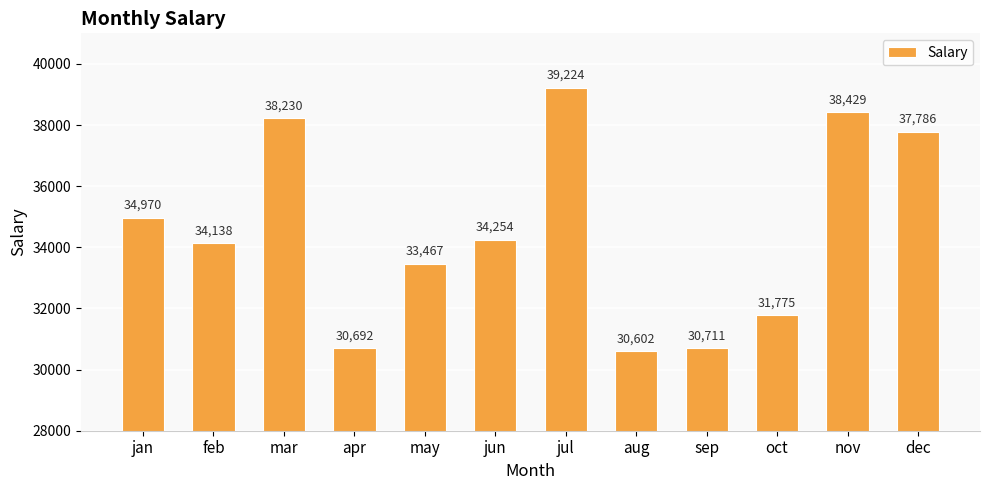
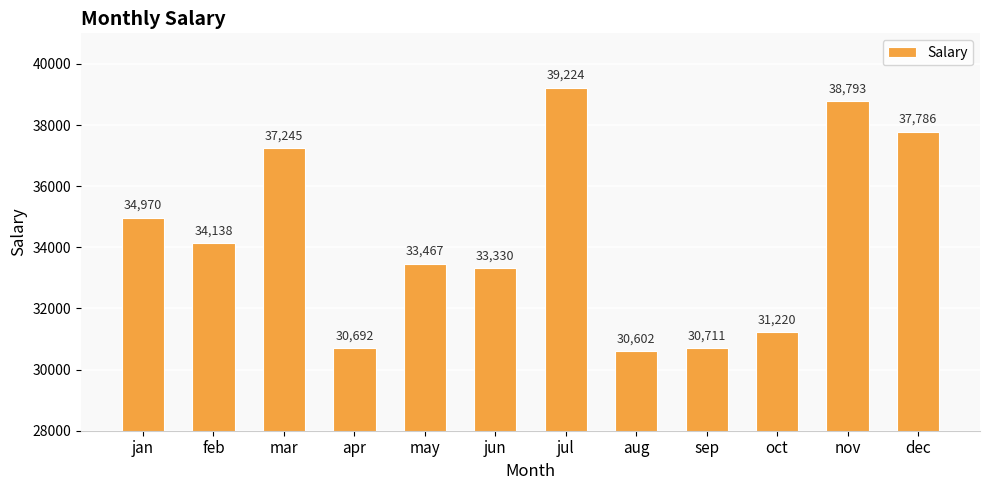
mar: 38,230 -> 37,245
jun: 34,254 -> 33,330
oct: 31,775 -> 31,220
nov: 38,429 -> 38,793
